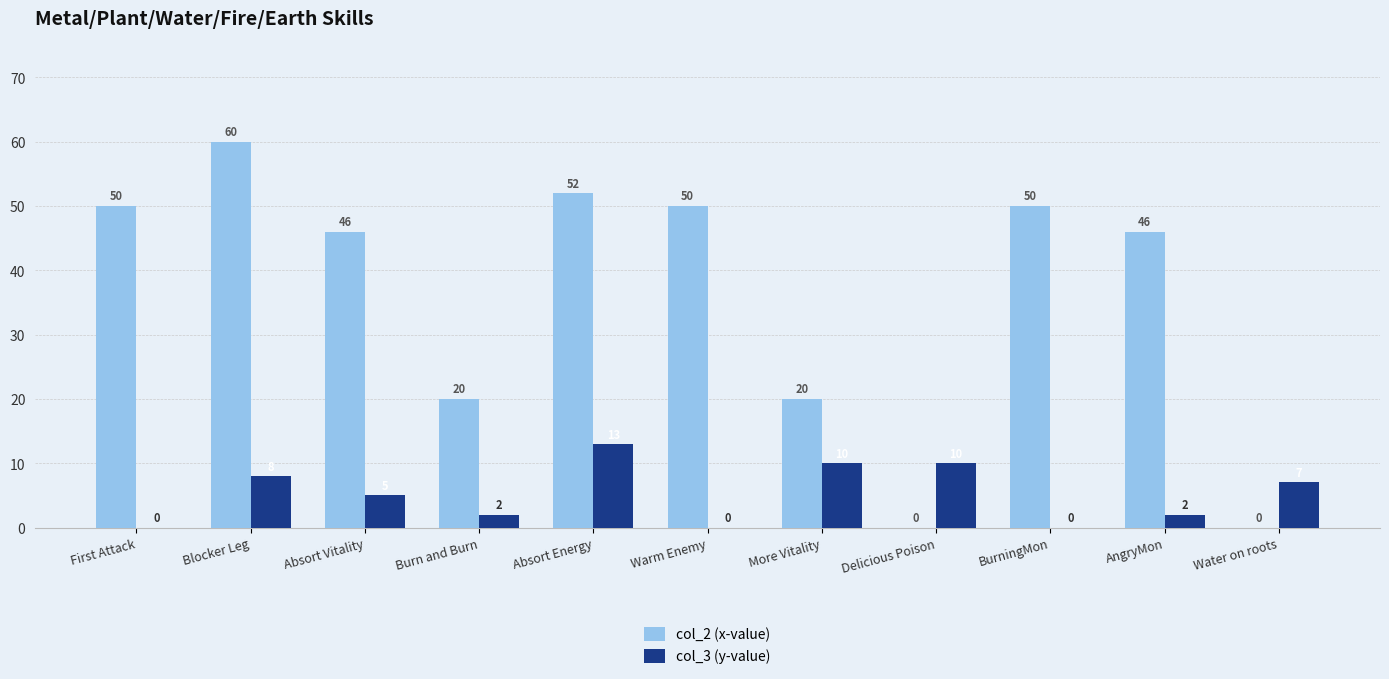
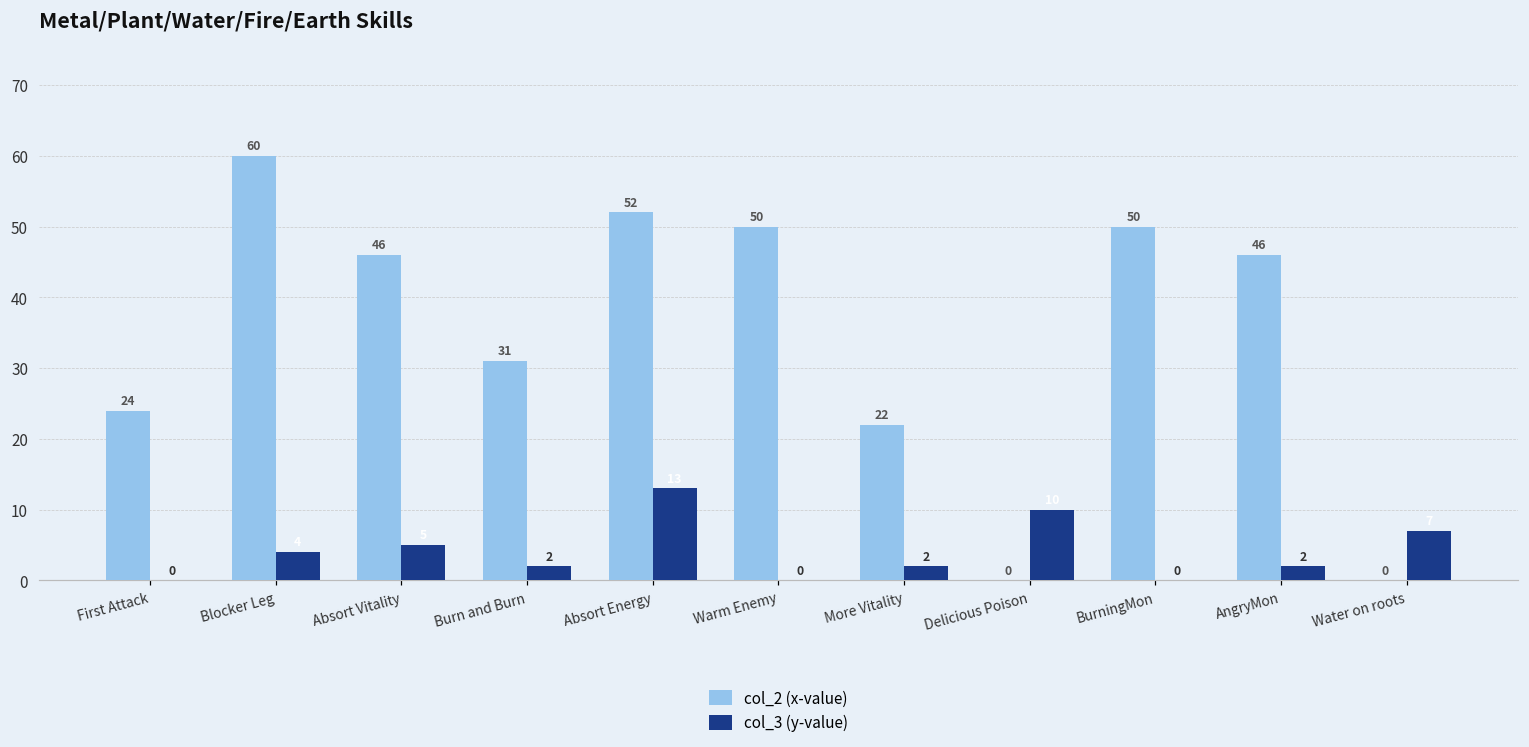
col_2 (x-value), First Attack: 50 -> 24
col_3 (y-value), Blocker Leg: 8 -> 4
col_2 (x-value), Burn and Burn: 20 -> 31
col_2 (x-value), More Vitality: 20 -> 22
col_3 (y-value), More Vitality: 10 -> 2
